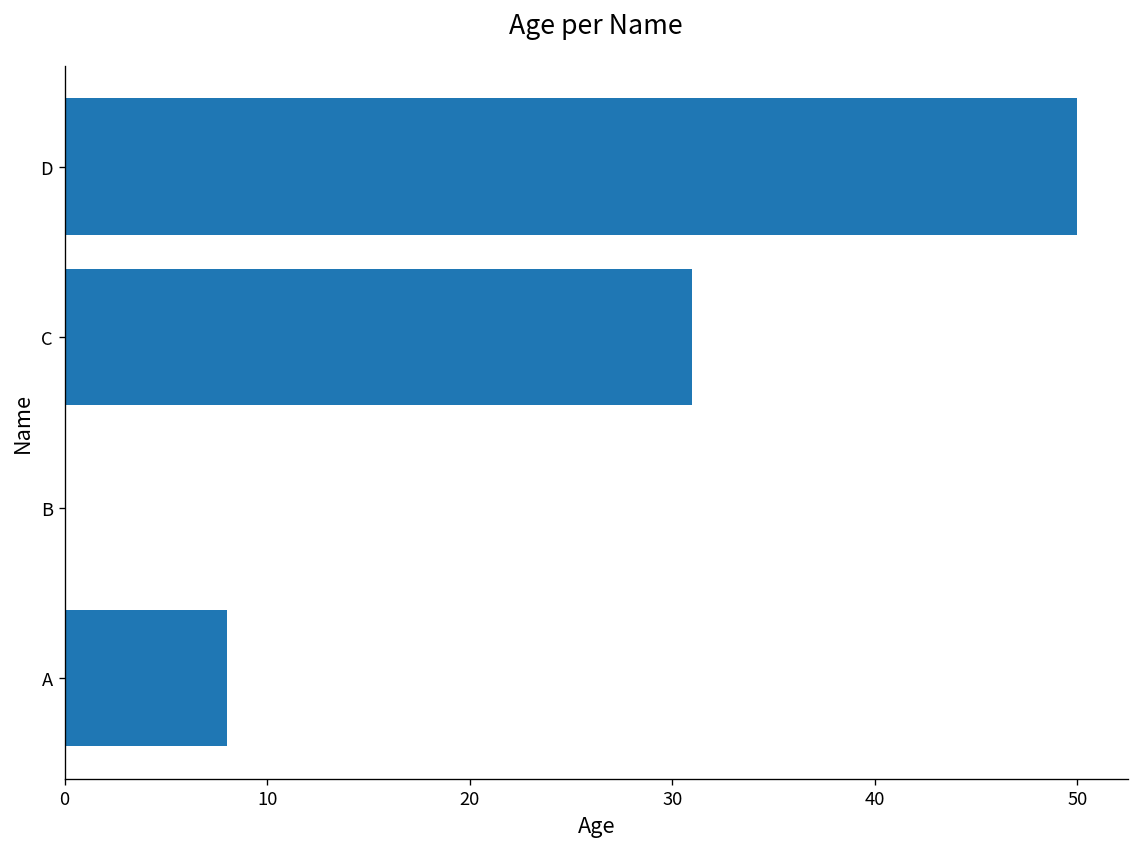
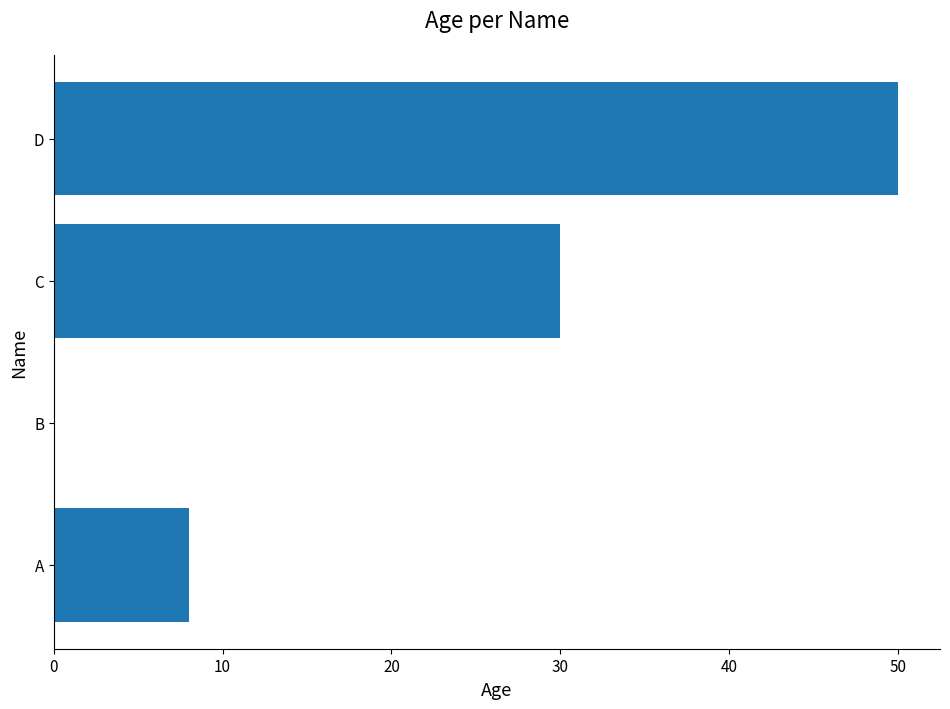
C: 31 -> 30
